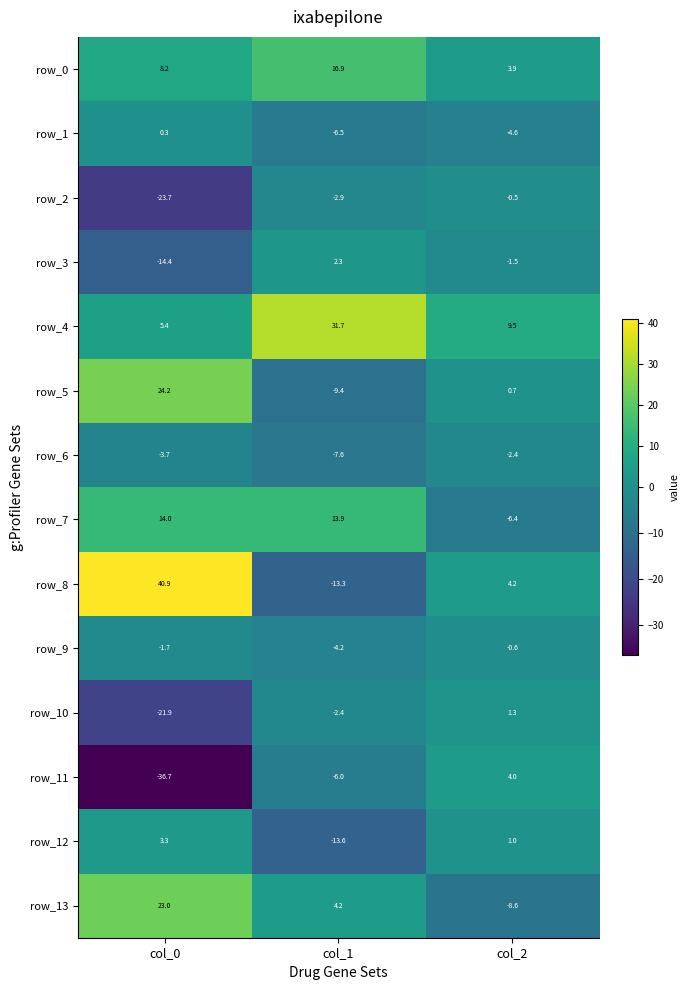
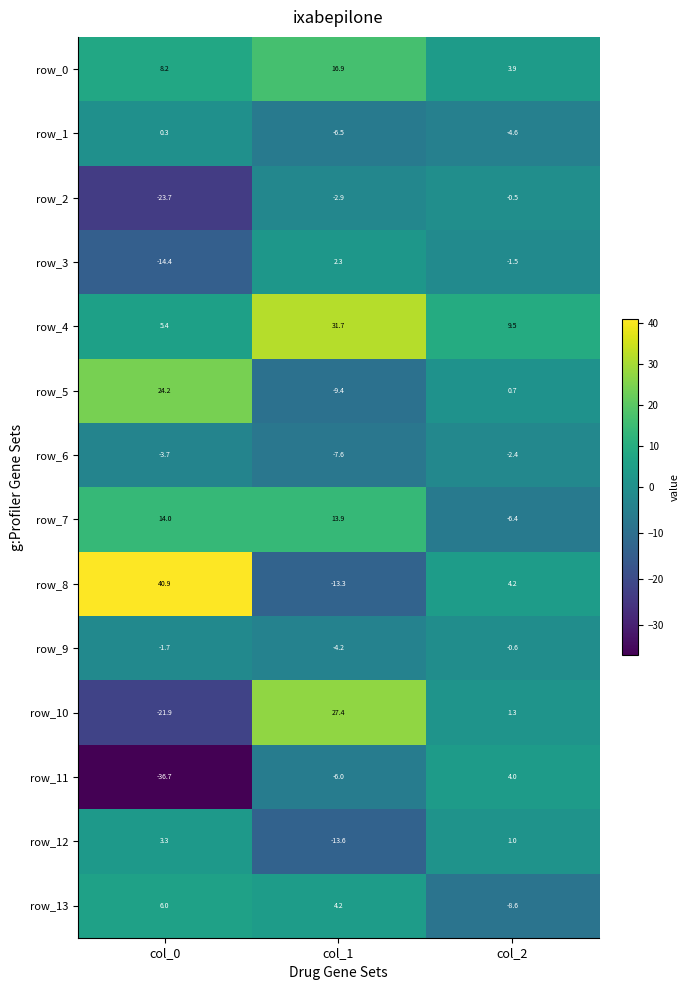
row_10, col_1: -2.4 -> 27.4
row_13, col_0: 23.0 -> 6.0
